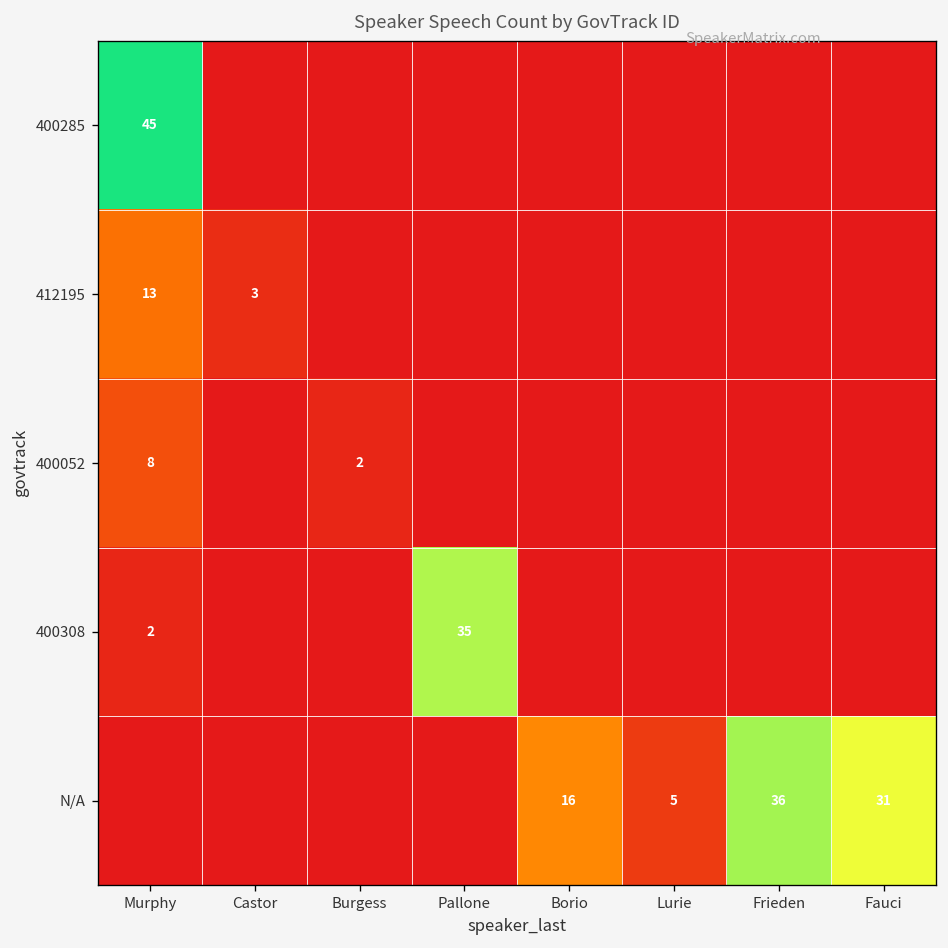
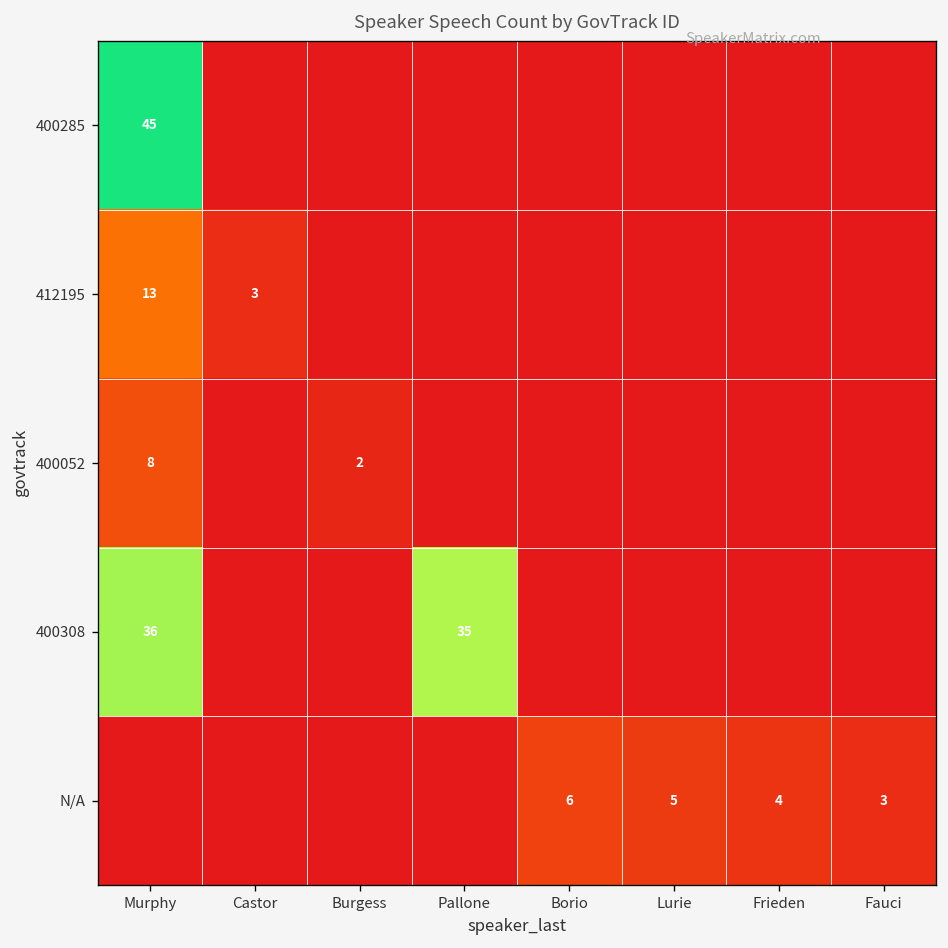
400308, Murphy: 2 -> 36
N/A, Borio: 16 -> 6
N/A, Frieden: 36 -> 4
N/A, Fauci: 31 -> 3
